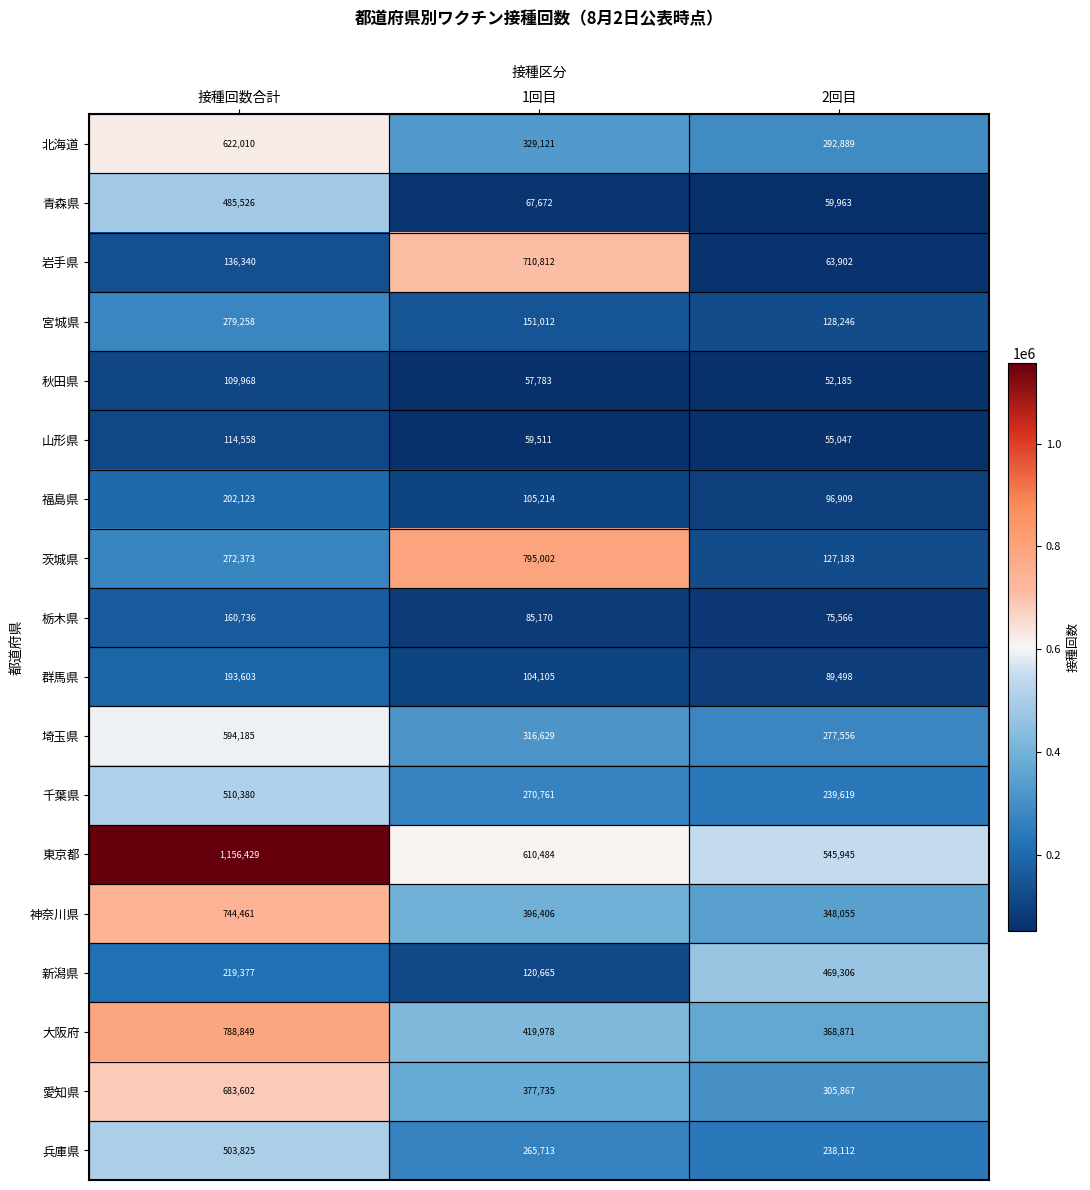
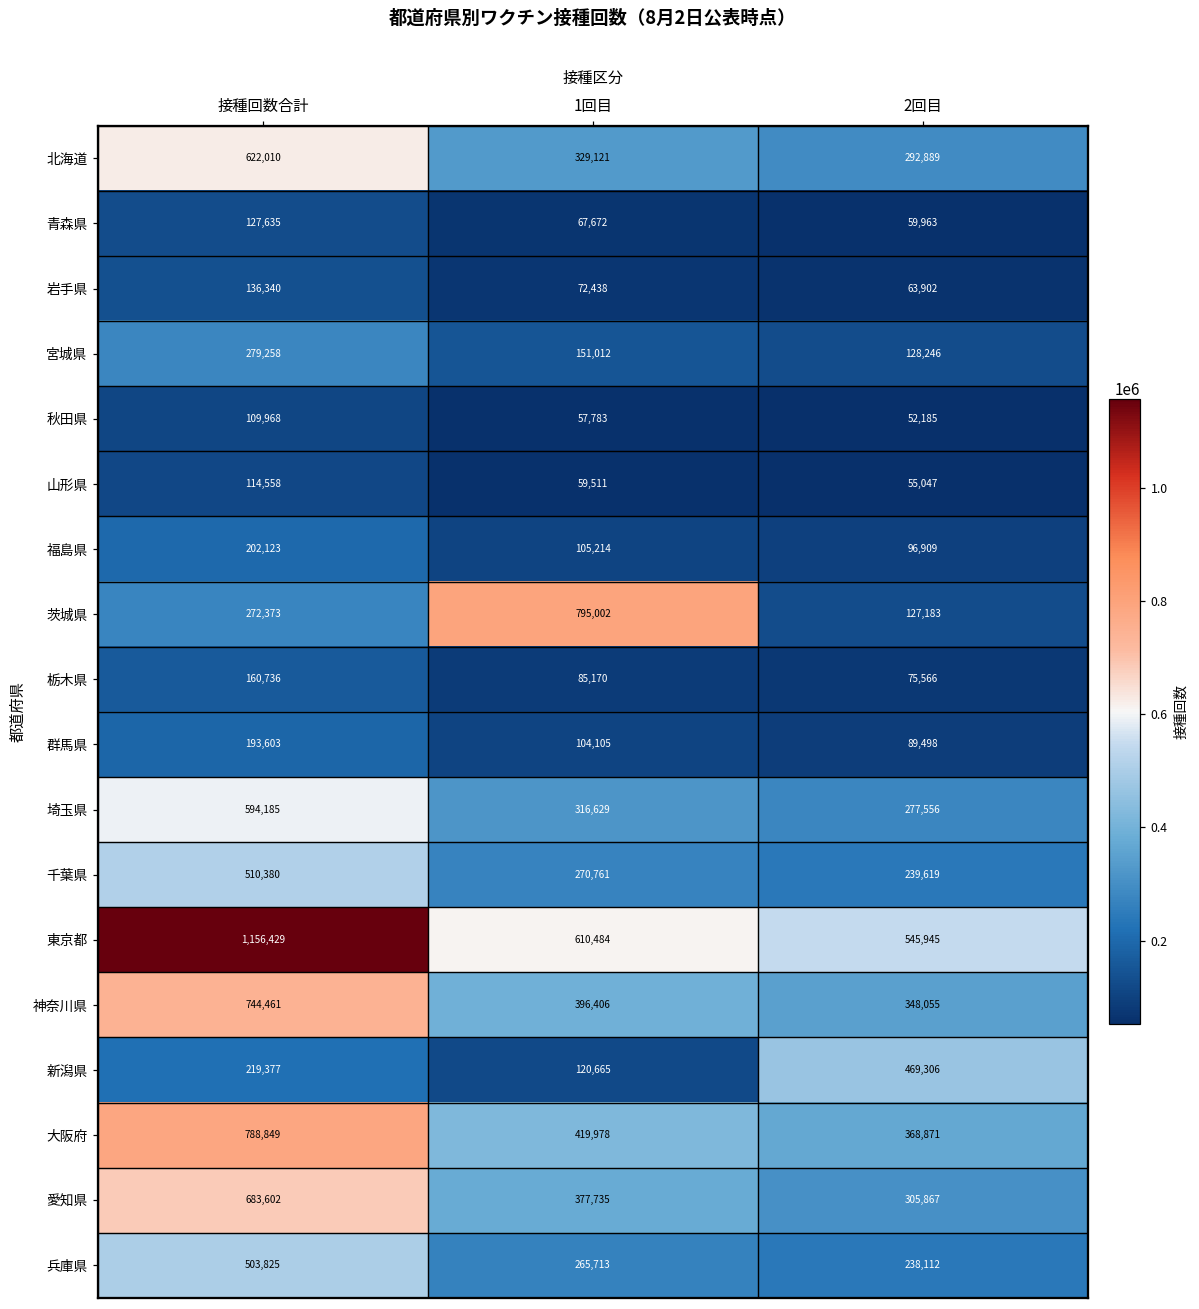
青森県, 接種回数合計: 485,526 -> 127,635
岩手県, 1回目: 710,812 -> 72,438
